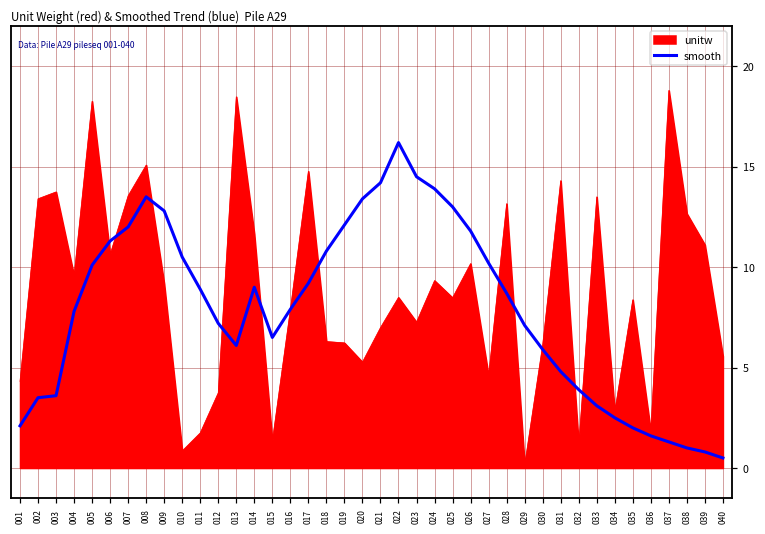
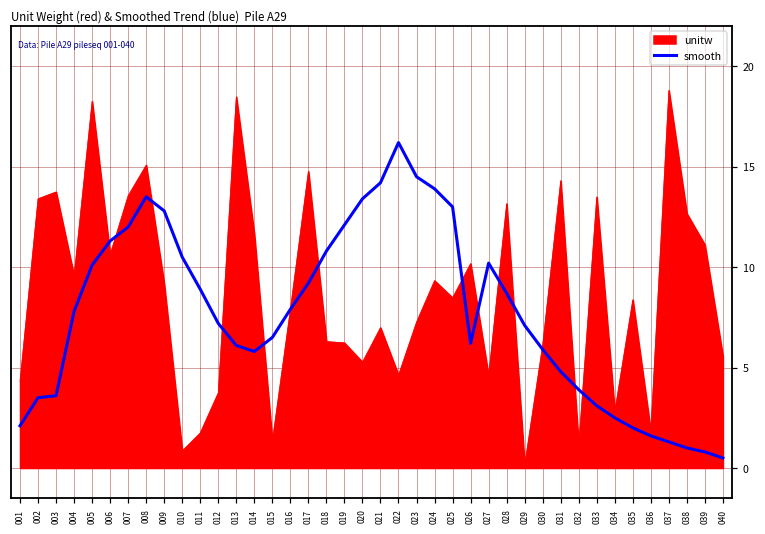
smooth, 014: 9.0 -> 5.8
unitw, 022: 8.5 -> 4.6
smooth, 026: 11.8 -> 6.2
